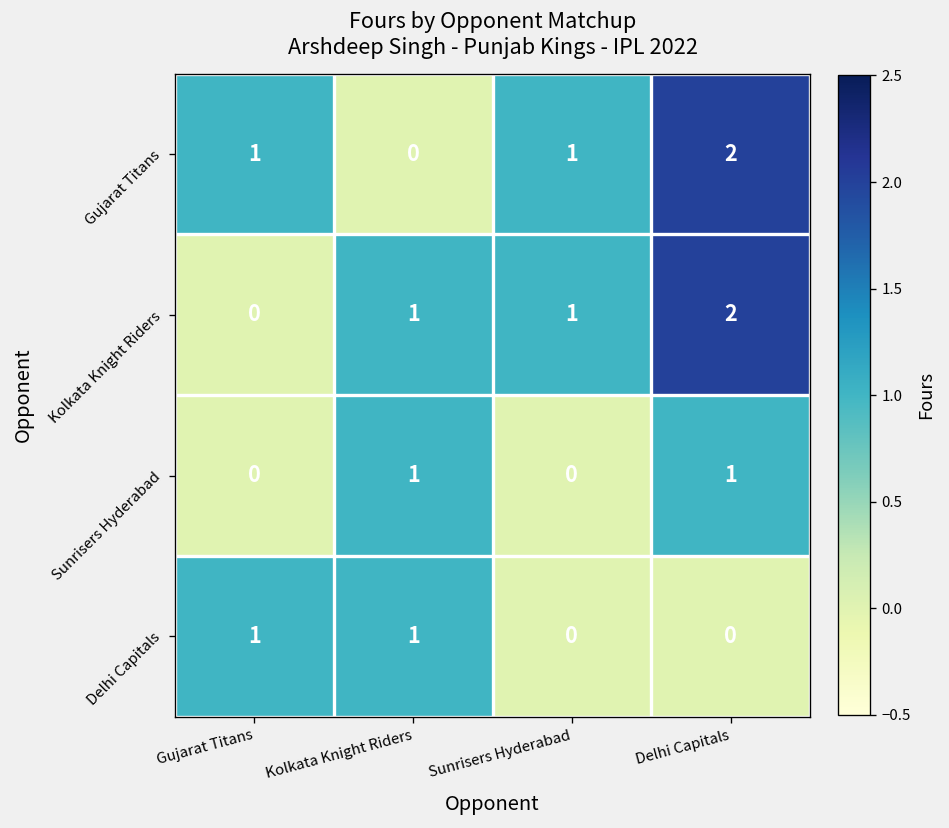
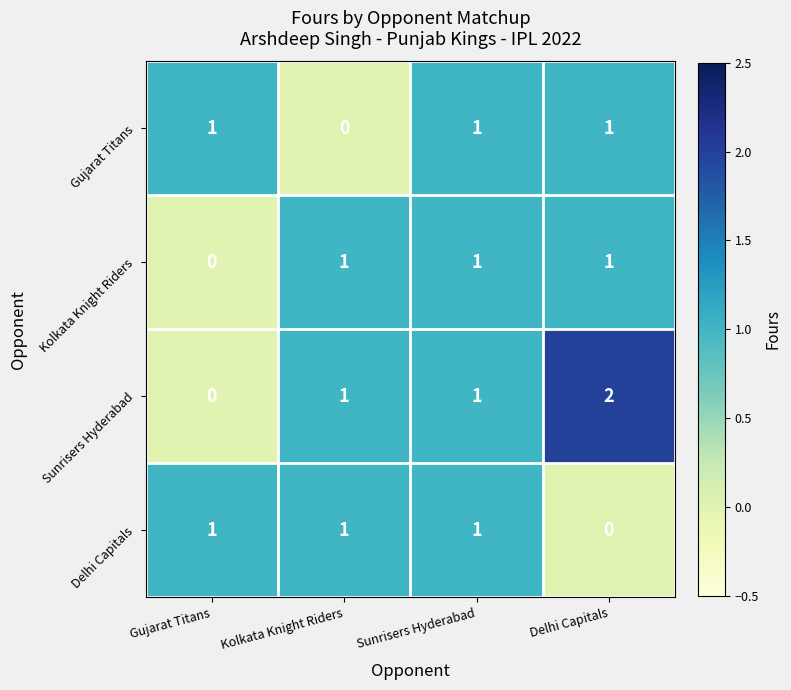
Gujarat Titans, Delhi Capitals: 2 -> 1
Kolkata Knight Riders, Delhi Capitals: 2 -> 1
Sunrisers Hyderabad, Sunrisers Hyderabad: 0 -> 1
Sunrisers Hyderabad, Delhi Capitals: 1 -> 2
Delhi Capitals, Sunrisers Hyderabad: 0 -> 1
